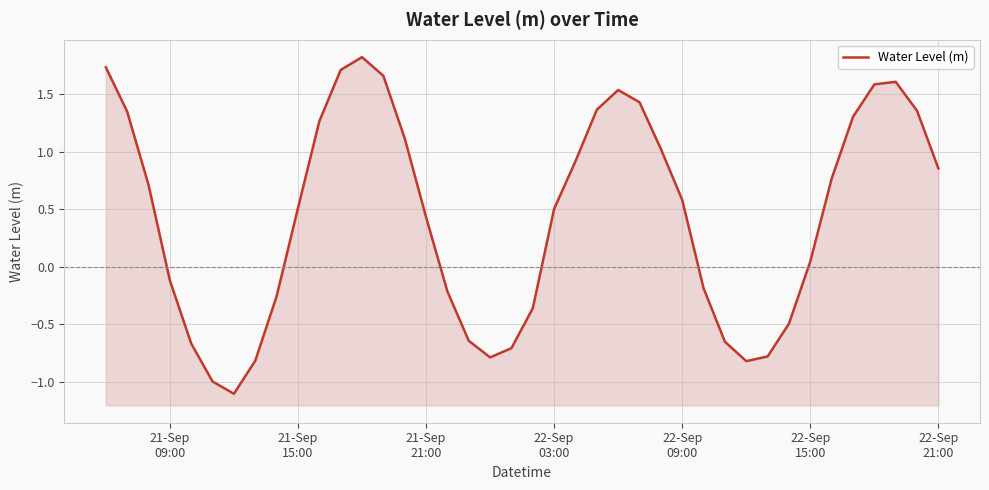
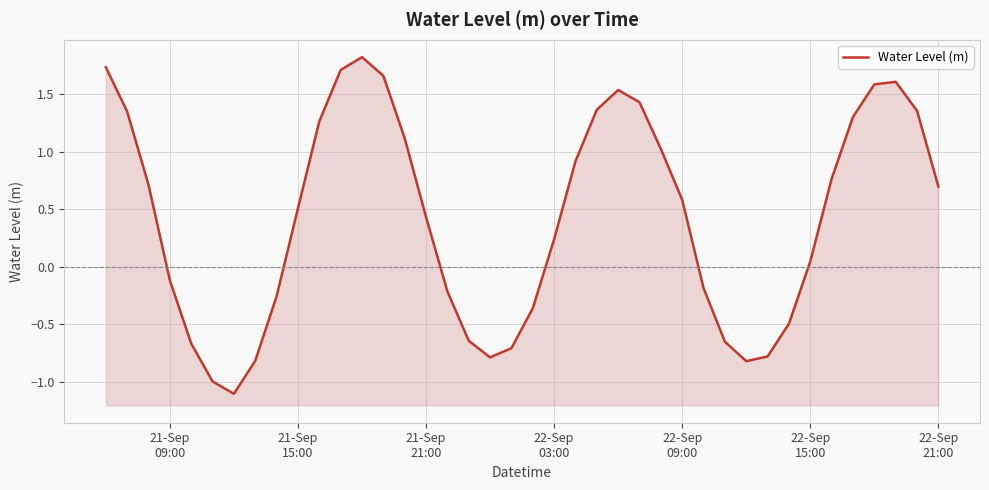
22-Sep 03:00: 0.50 -> 0.24
22-Sep 21:00: 0.85 -> 0.70
